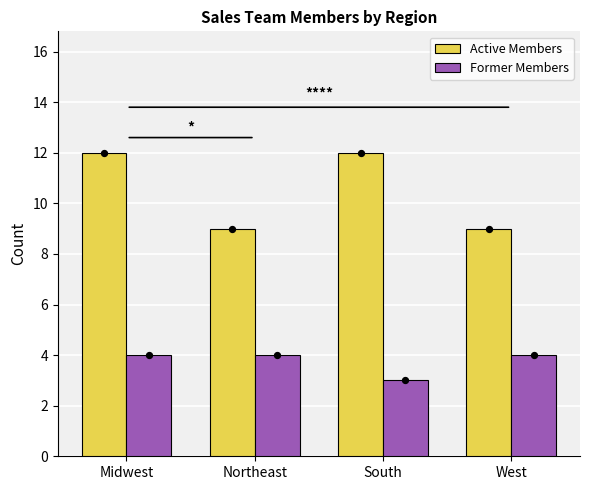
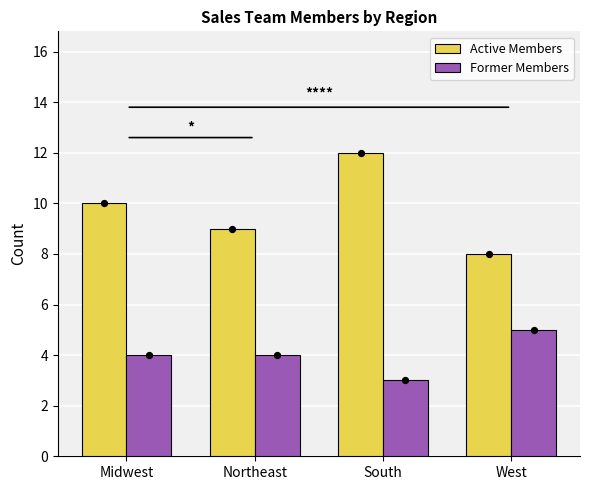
Active Members, Midwest: 12 -> 10
Active Members, West: 9 -> 8
Former Members, West: 4 -> 5
